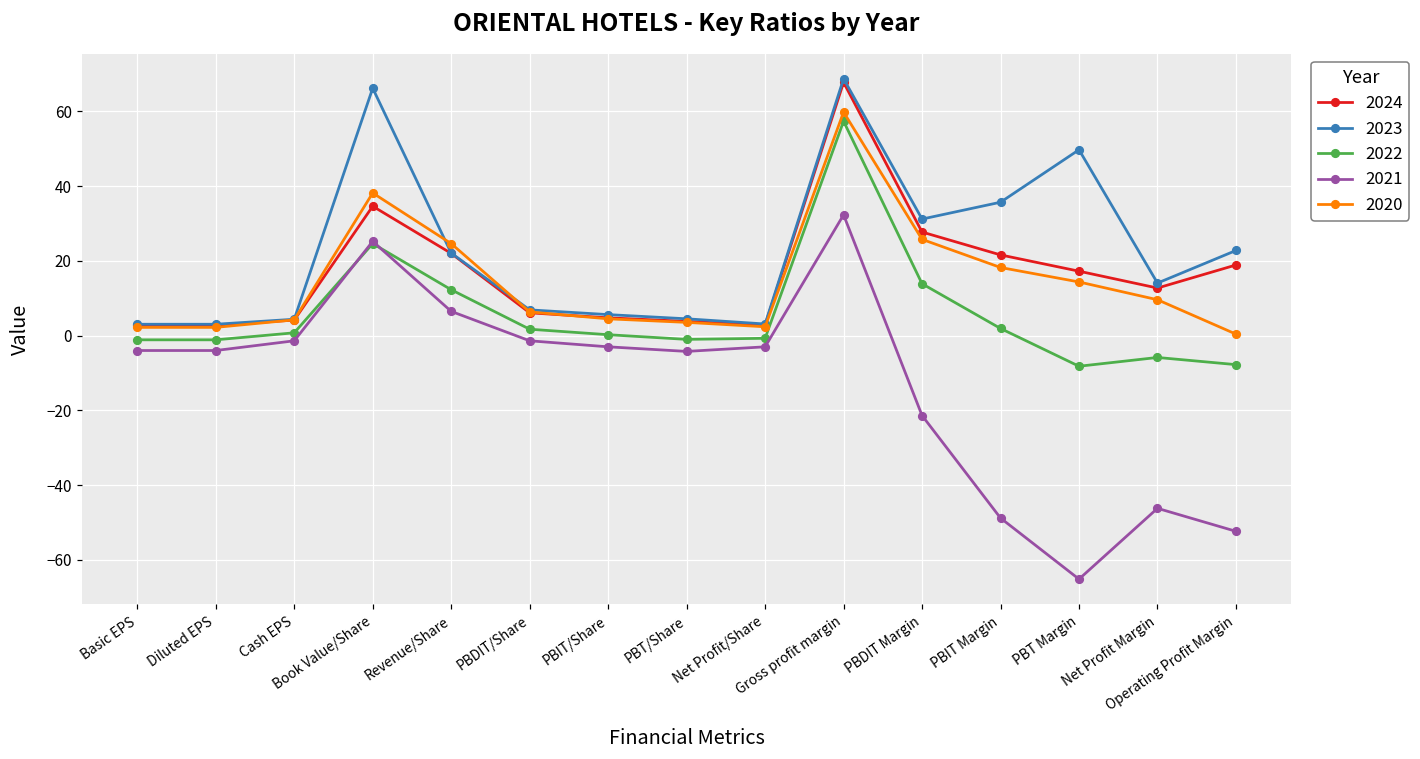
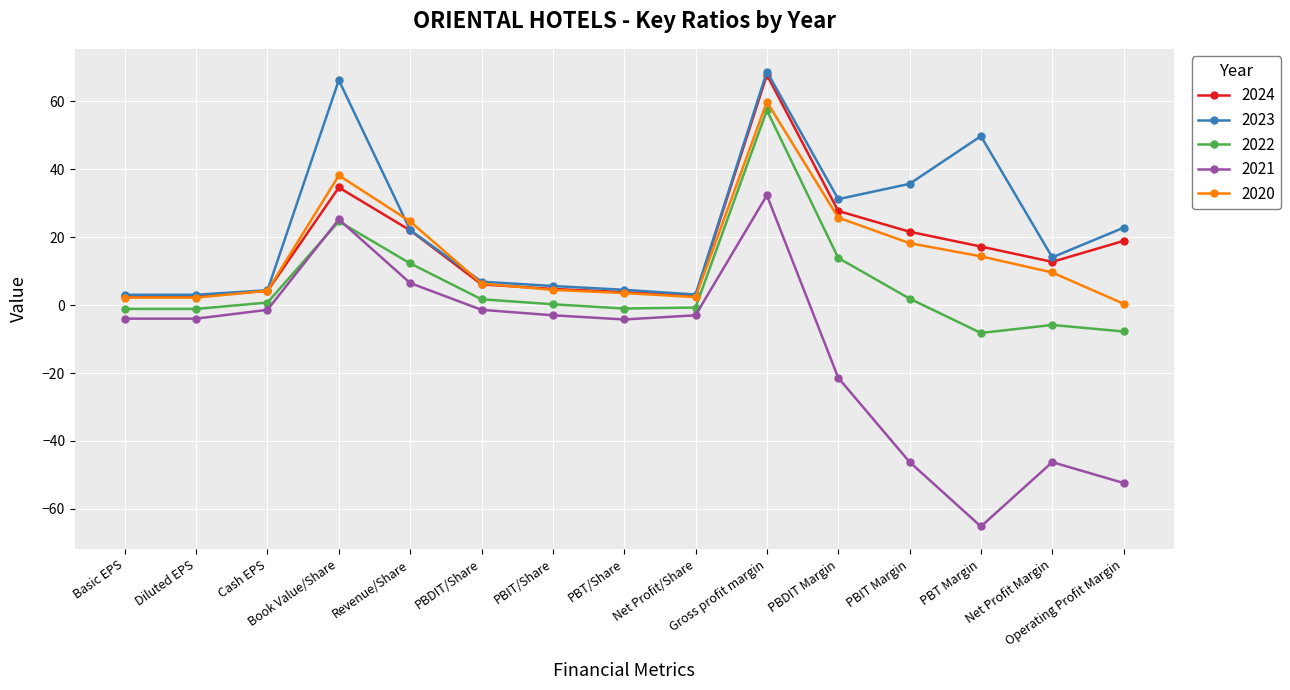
2021, PBIT Margin: -49 -> -46
